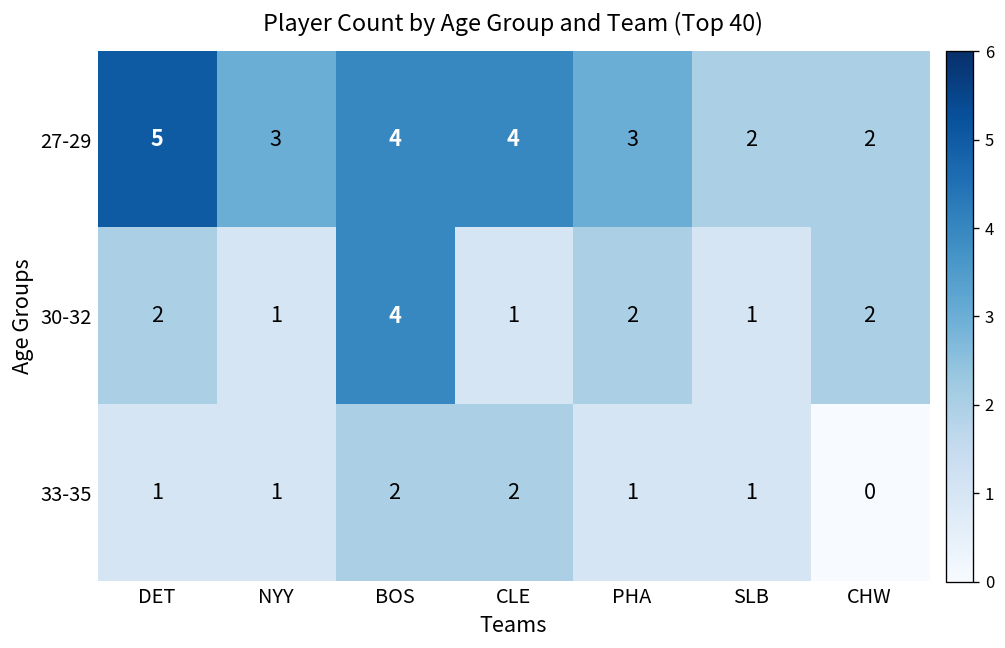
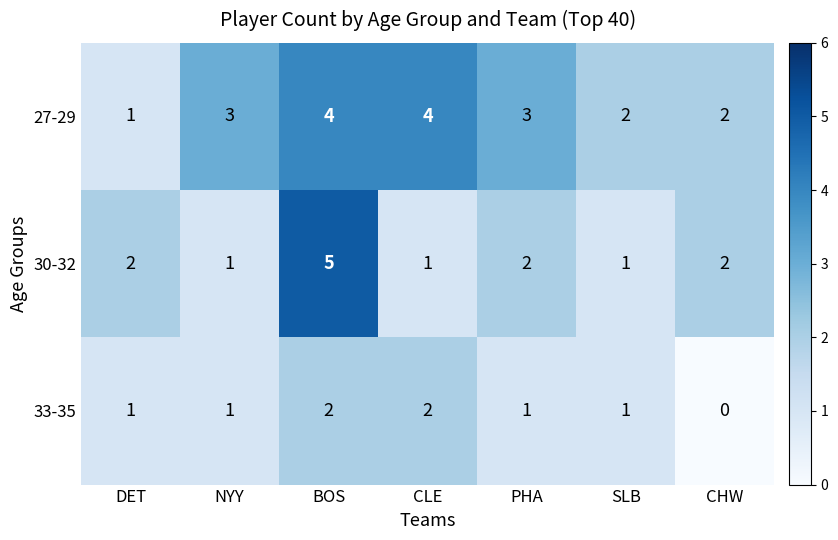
27-29, DET: 5 -> 1
30-32, BOS: 4 -> 5
